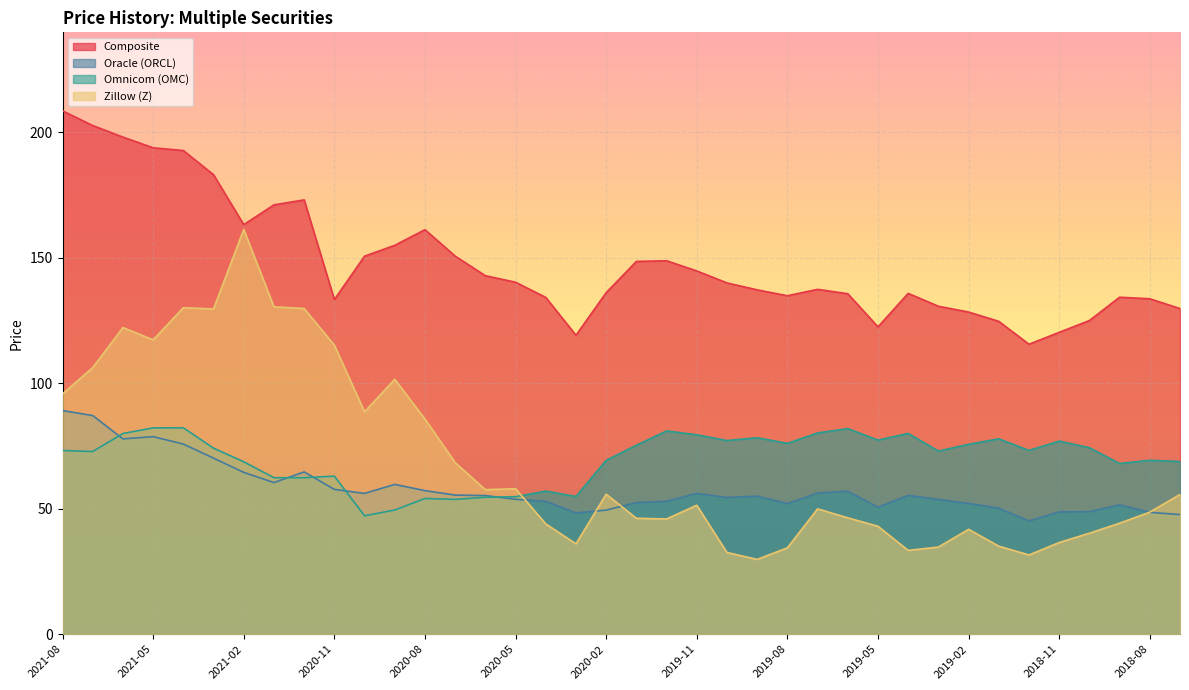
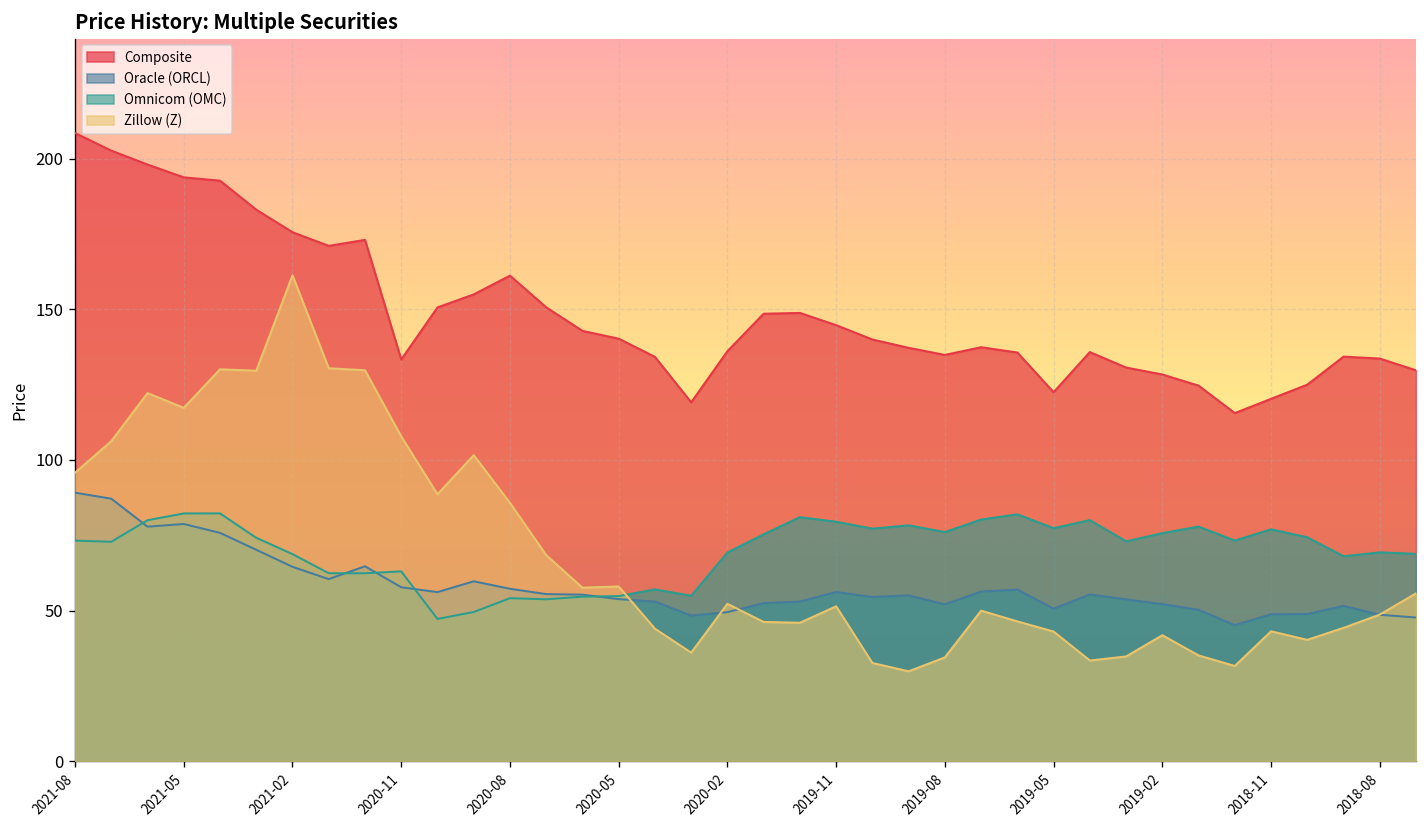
Composite, 2021-02: 163 -> 176
Zillow (Z), 2020-11: 115 -> 108
Zillow (Z), 2020-02: 56 -> 52
Zillow (Z), 2018-11: 37 -> 43
